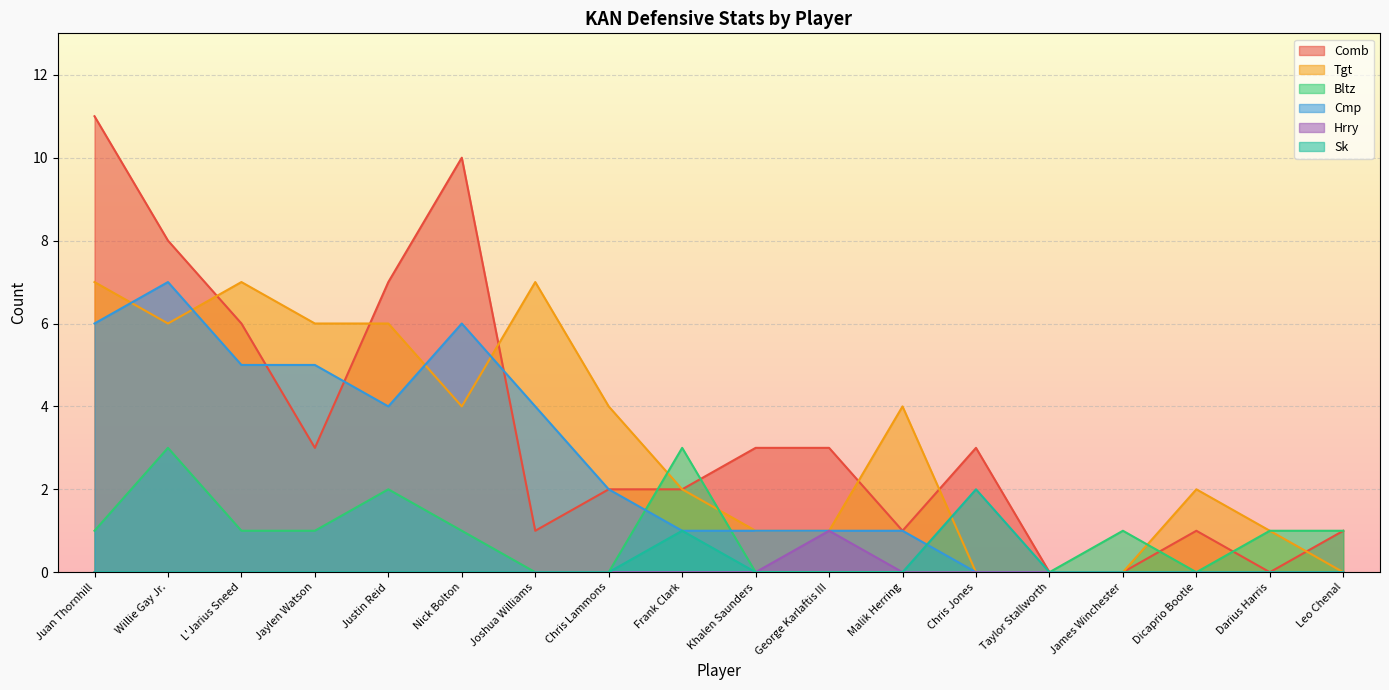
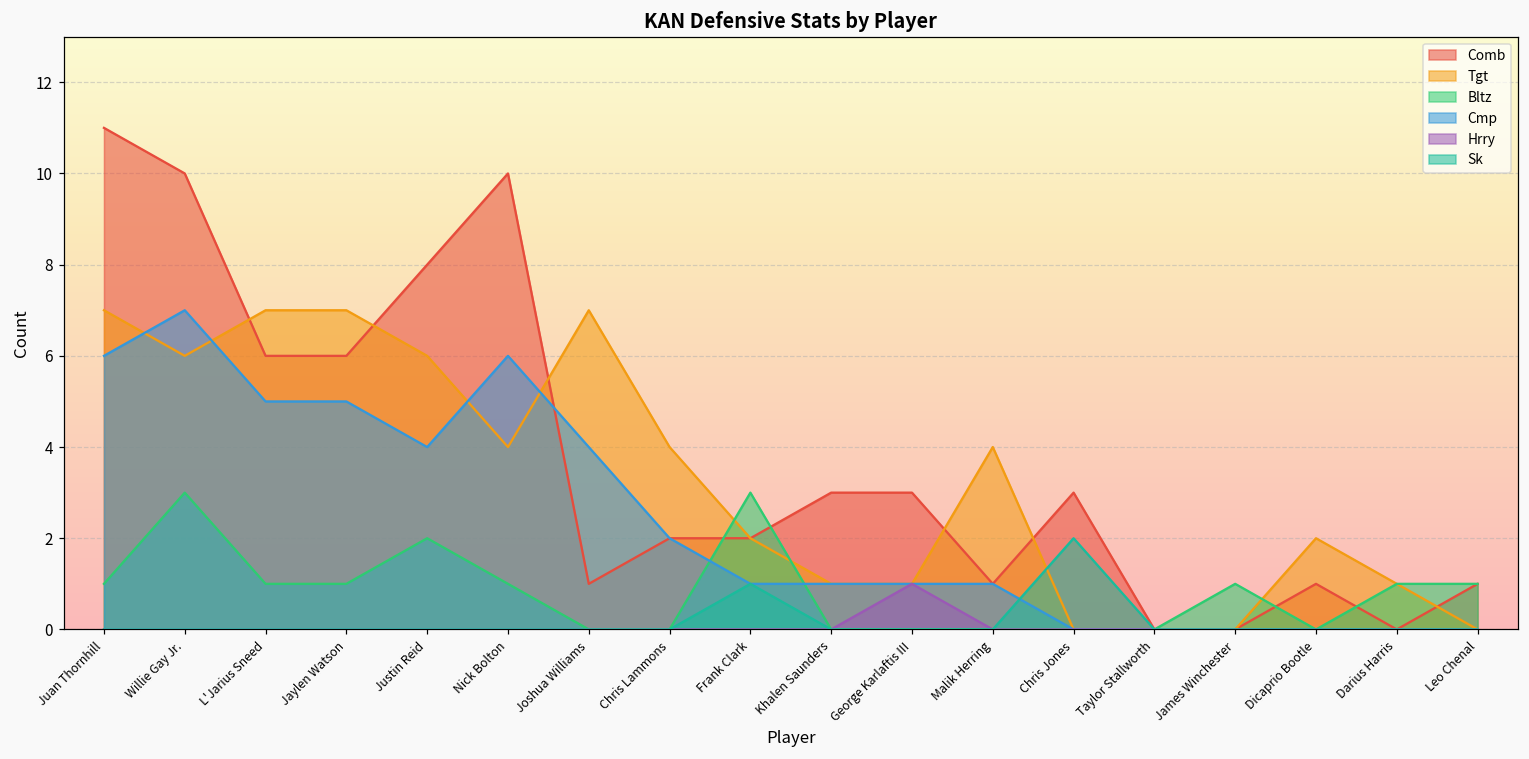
Comb, Willie Gay Jr.: 8 -> 10
Comb, Jaylen Watson: 3 -> 6
Tgt, Jaylen Watson: 6 -> 7
Comb, Justin Reid: 7 -> 8
